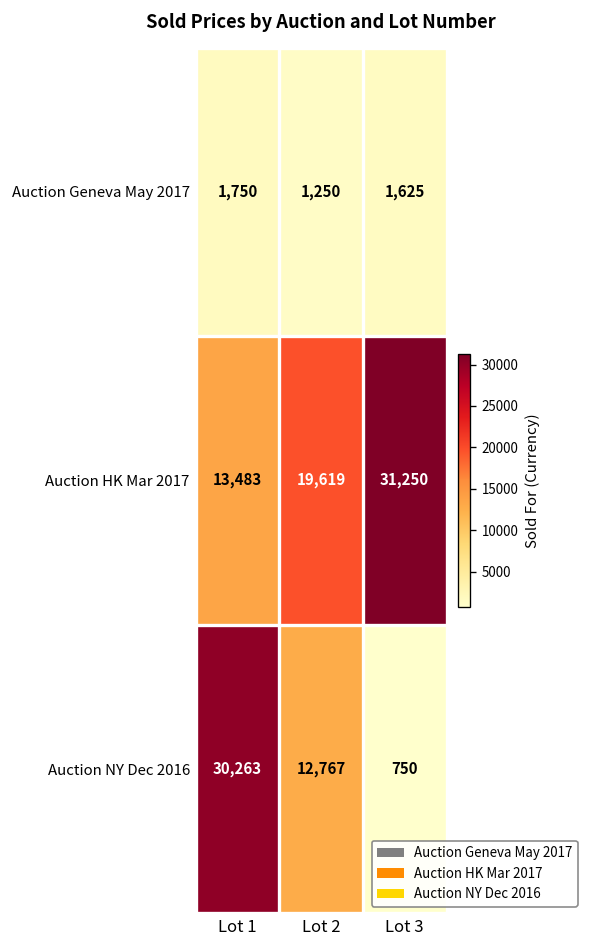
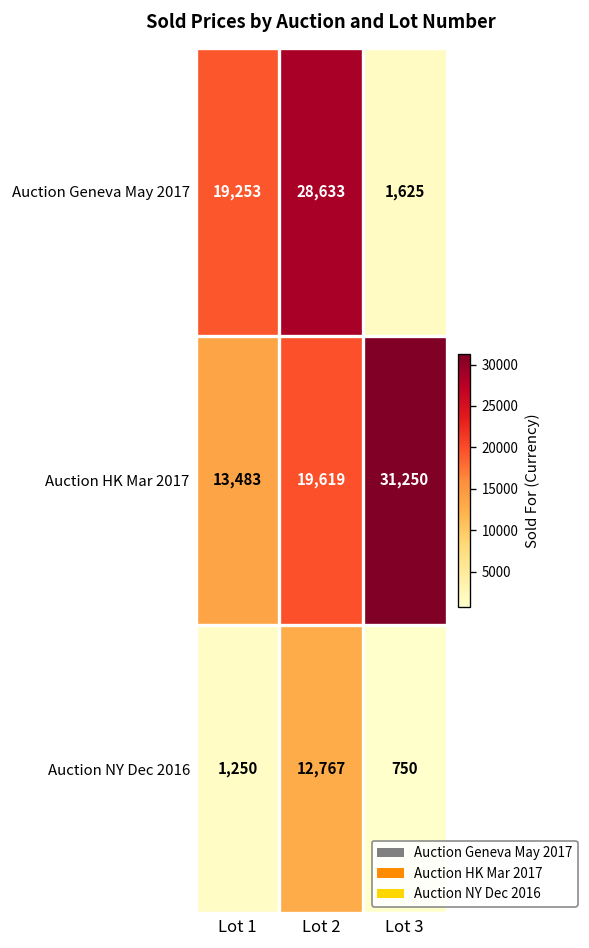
Auction Geneva May 2017, Lot 1: 1,750 -> 19,253
Auction Geneva May 2017, Lot 2: 1,250 -> 28,633
Auction NY Dec 2016, Lot 1: 30,263 -> 1,250
